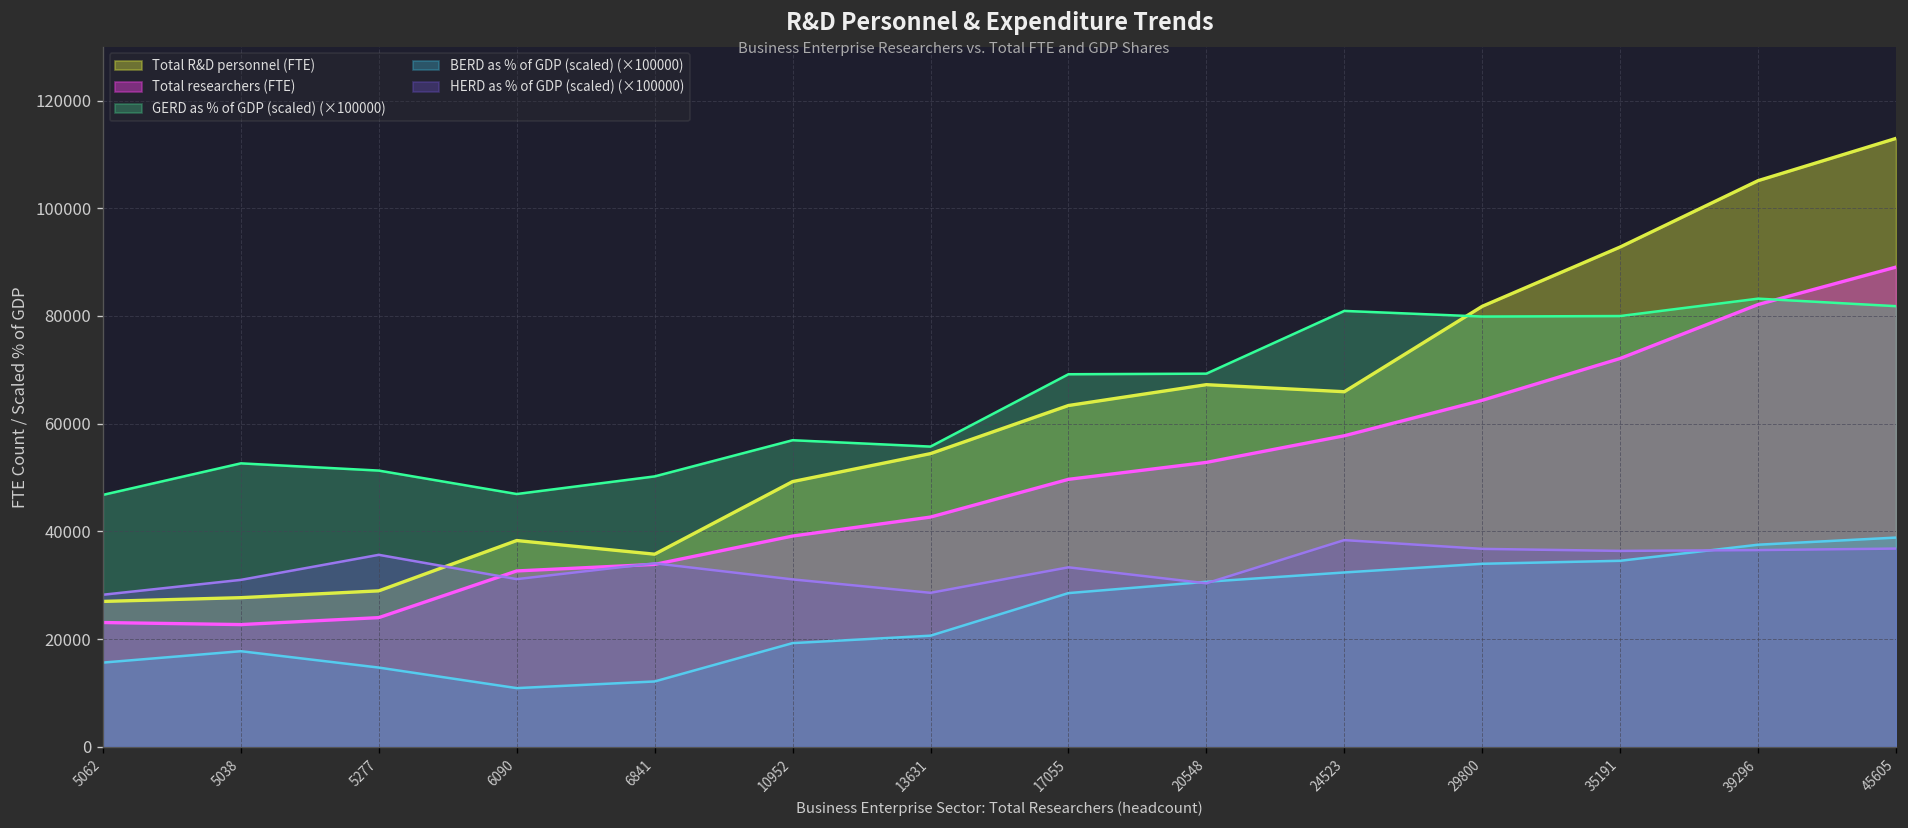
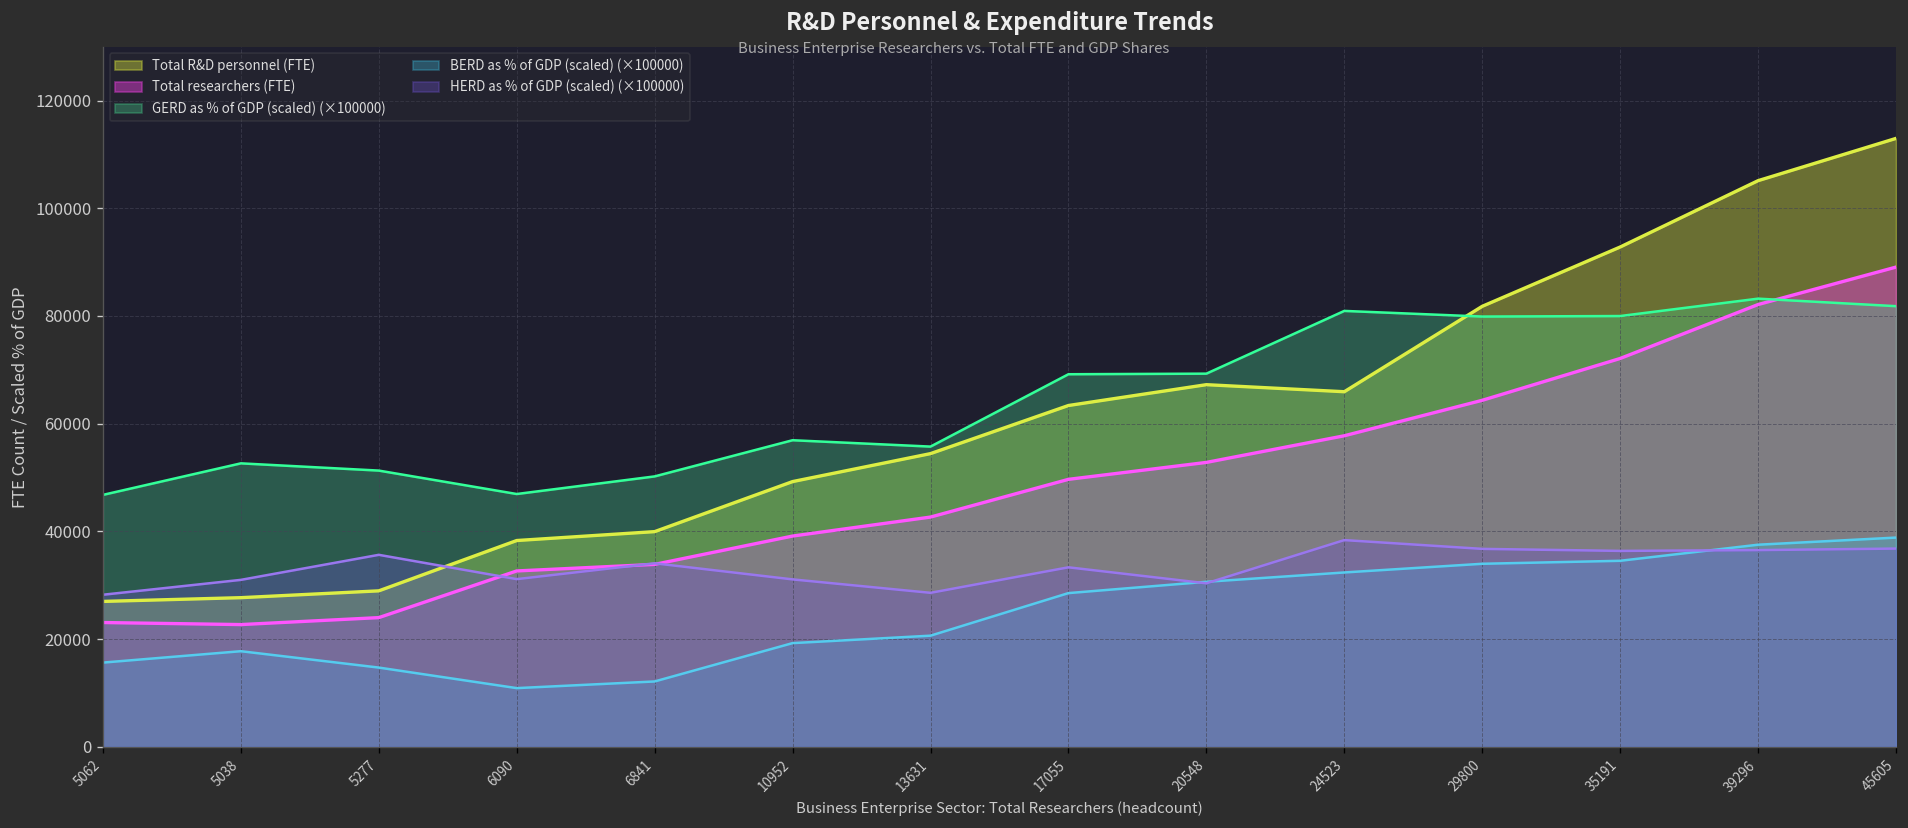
Total R&D personnel (FTE), 6841: 36000 -> 40000
